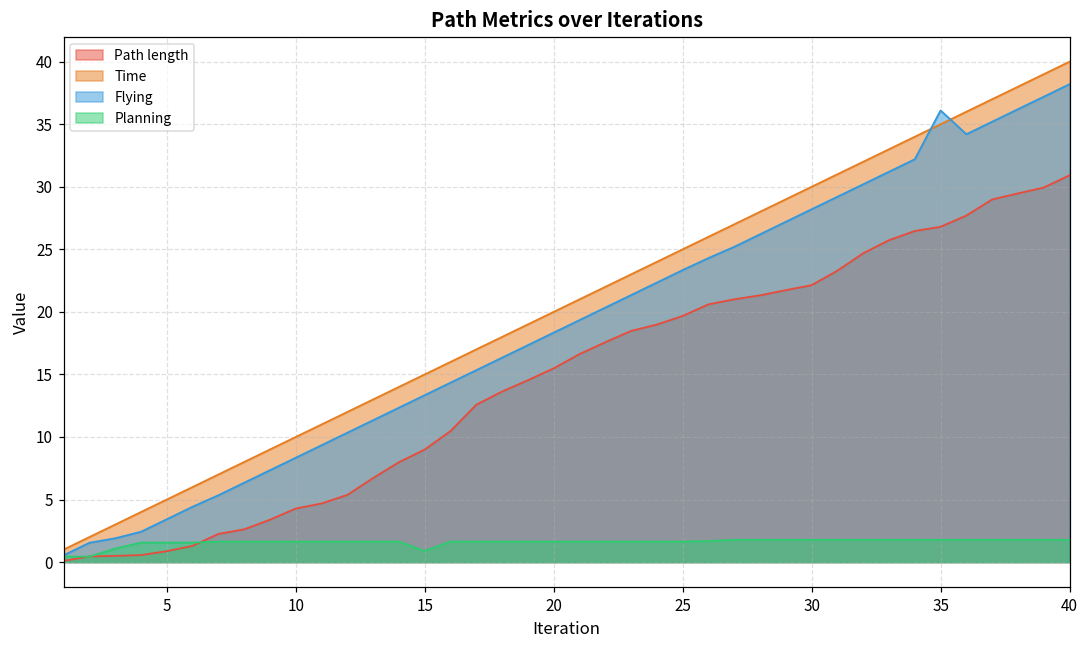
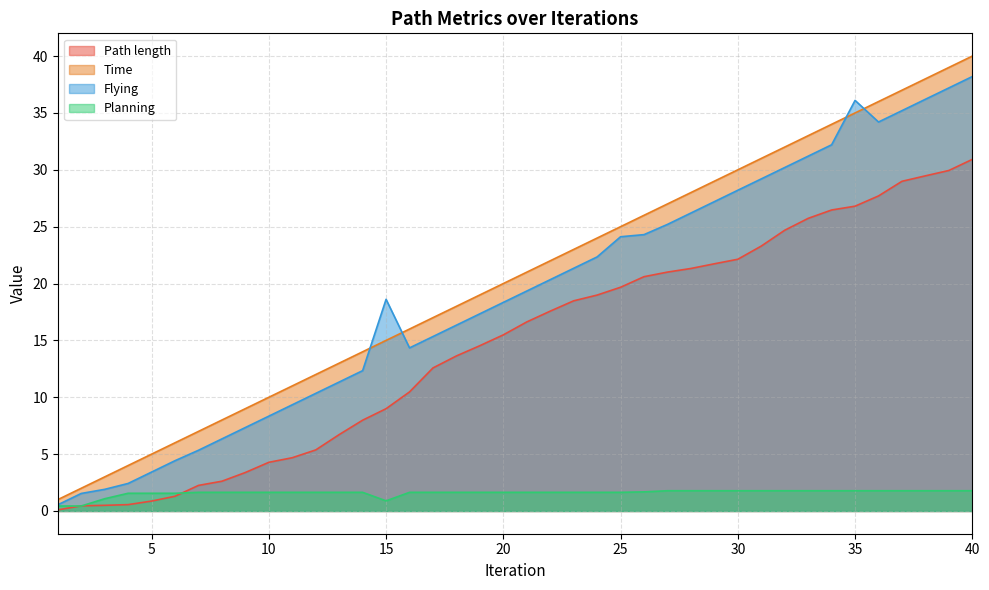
Flying, 15: 13.3 -> 18.6
Flying, 25: 23.3 -> 24.1
